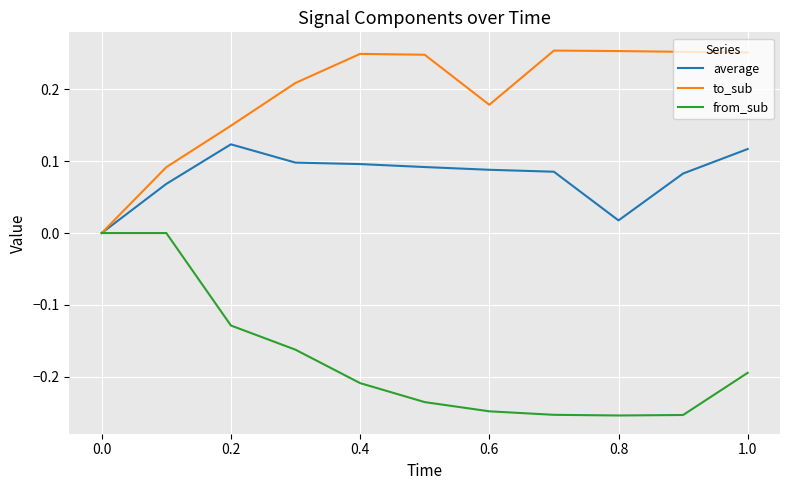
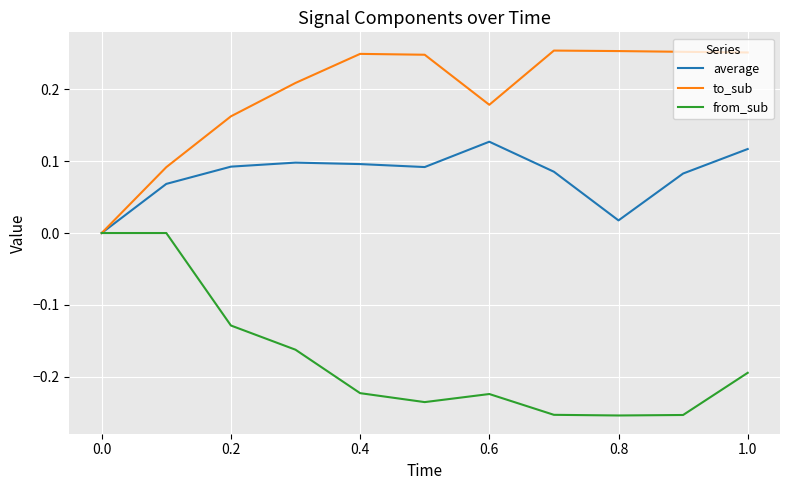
average, 0.2: 0.12 -> 0.09
to_sub, 0.2: 0.15 -> 0.16
from_sub, 0.4: -0.21 -> -0.22
average, 0.6: 0.09 -> 0.13
from_sub, 0.6: -0.25 -> -0.22
